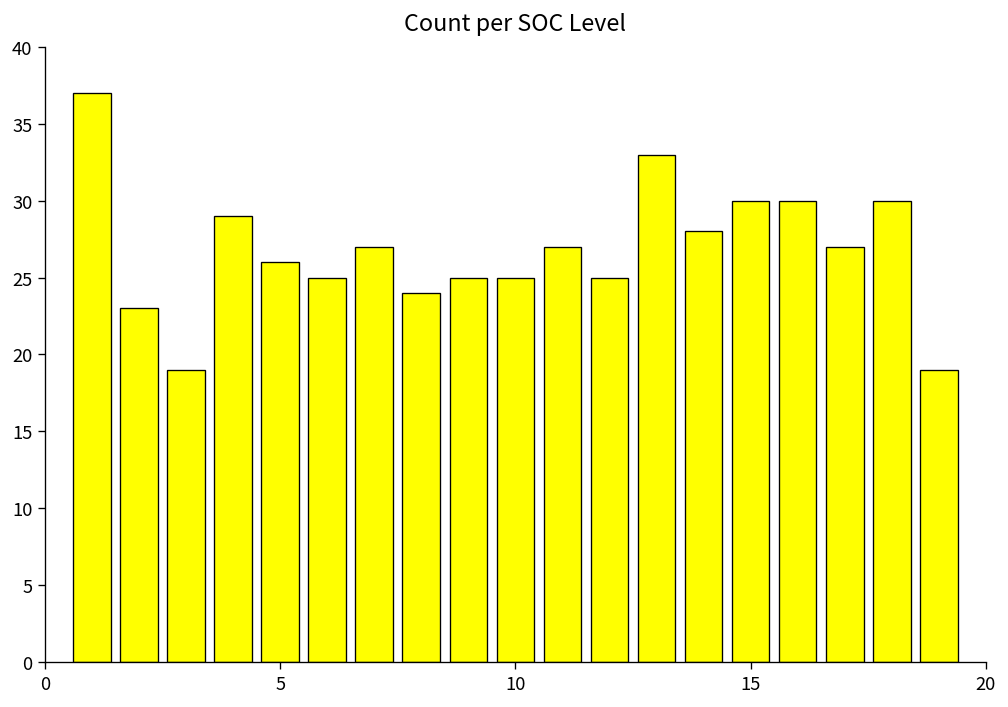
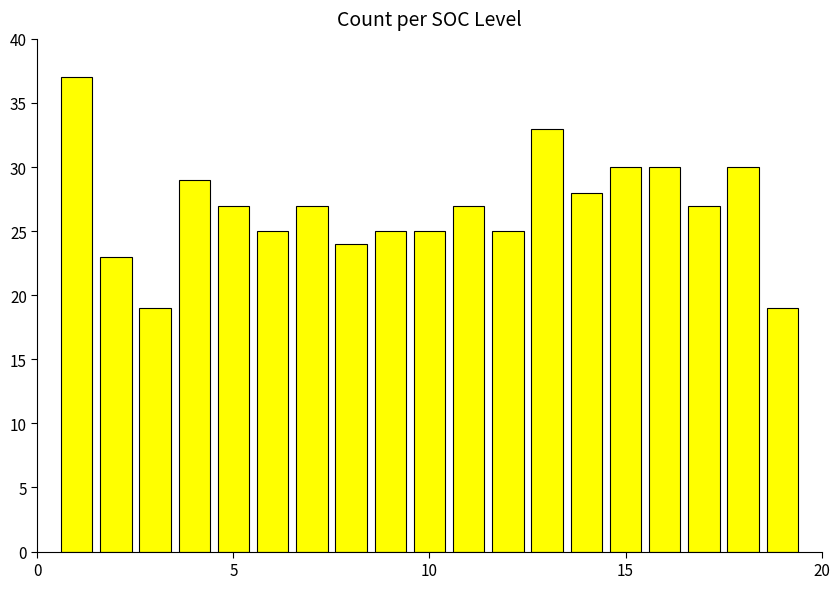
5: 26 -> 27
